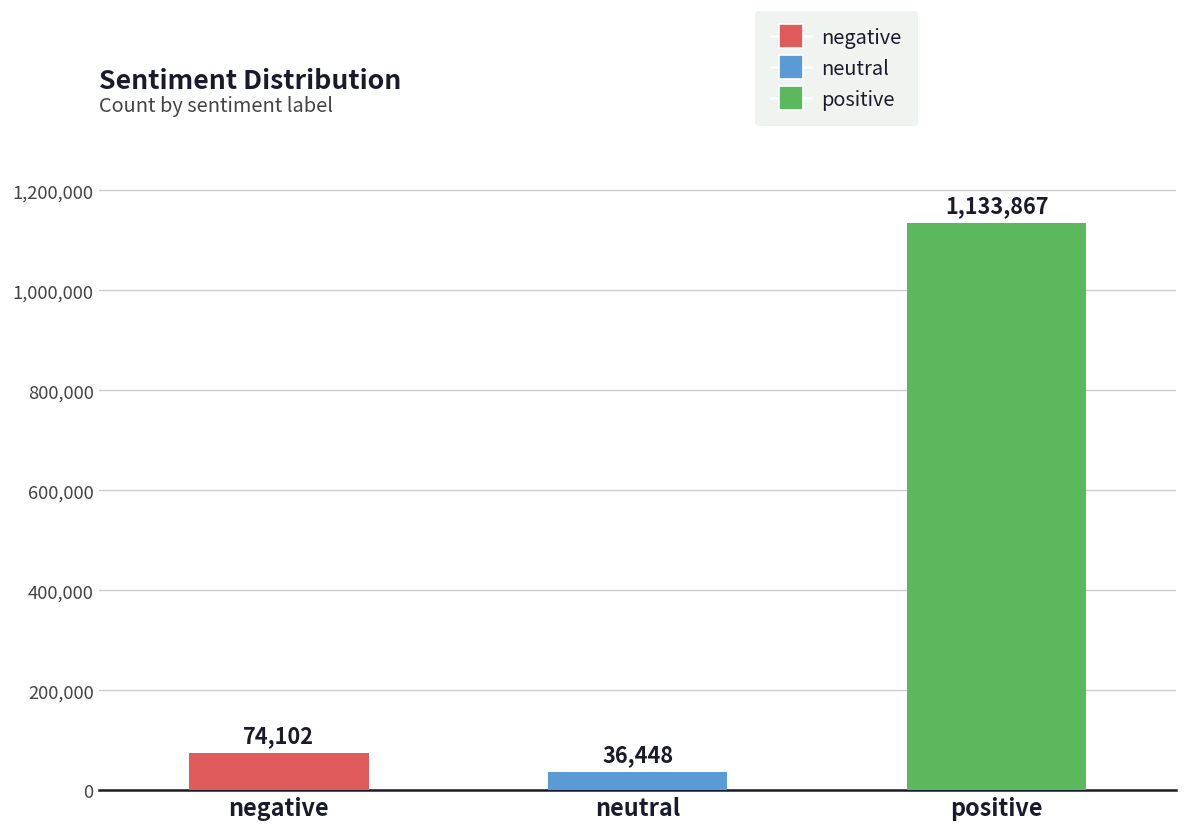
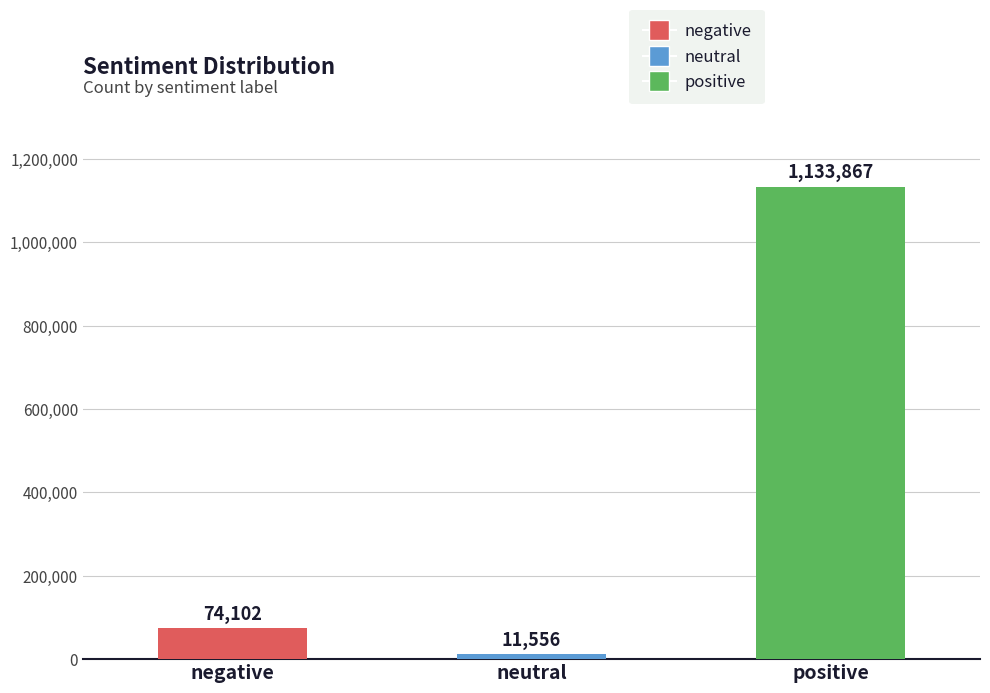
neutral: 36,448 -> 11,556
